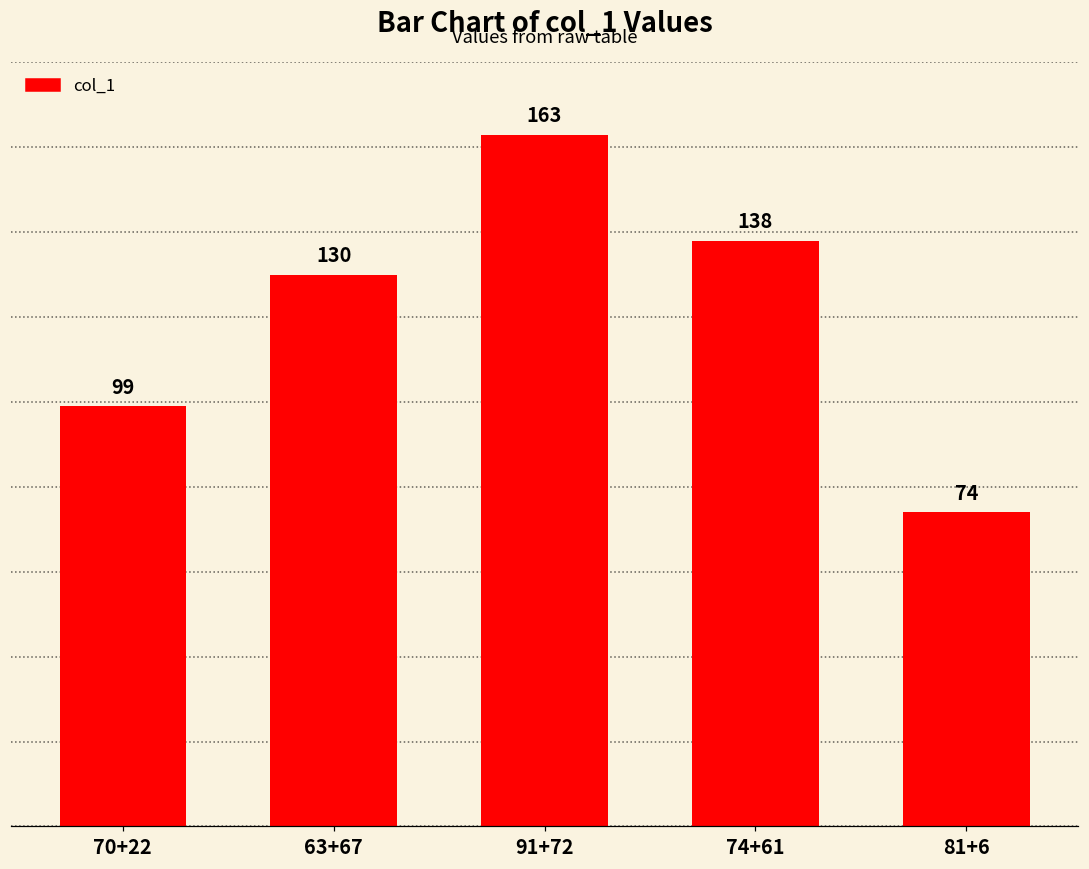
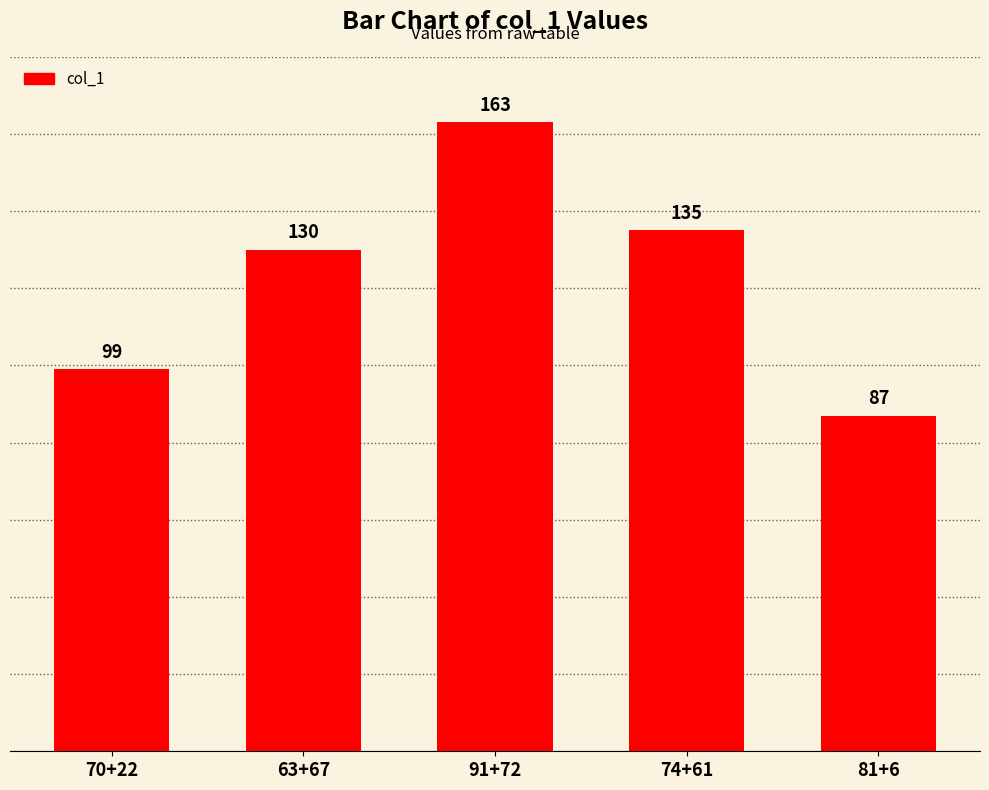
74+61: 138 -> 135
81+6: 74 -> 87
